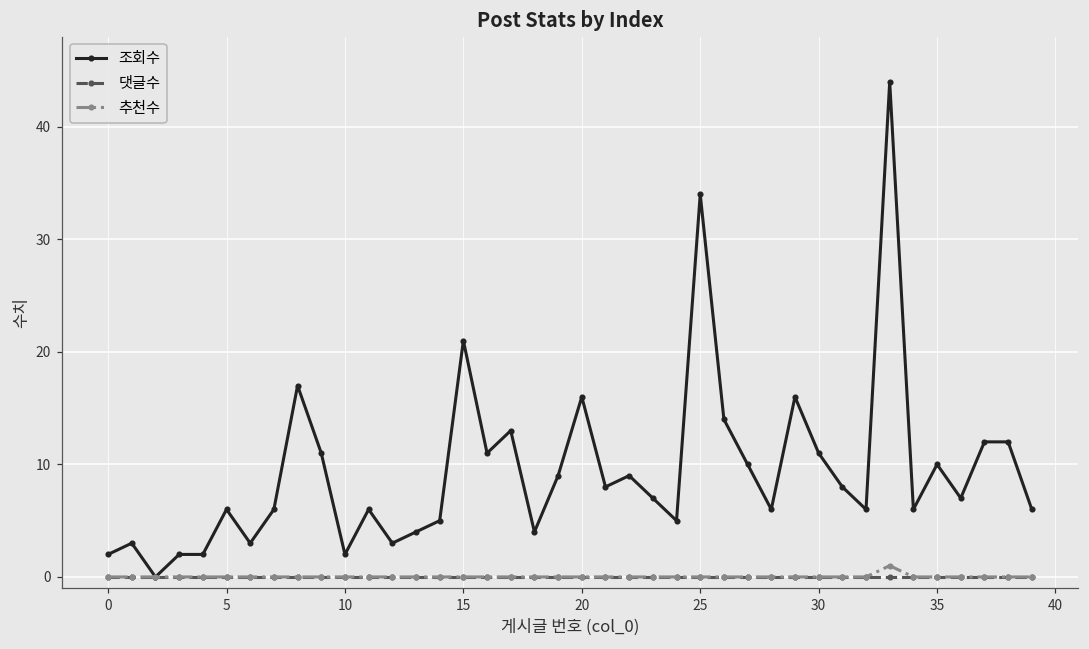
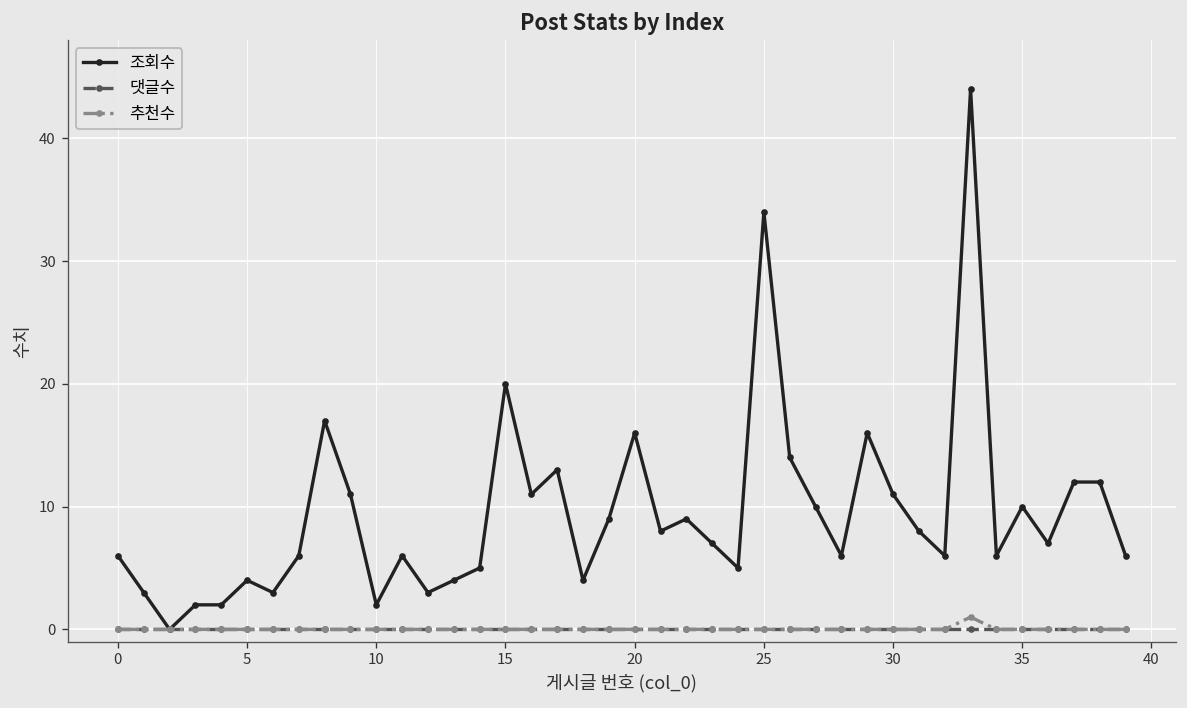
조회수, 0: 2 -> 6
조회수, 5: 6 -> 4
조회수, 15: 21 -> 20
